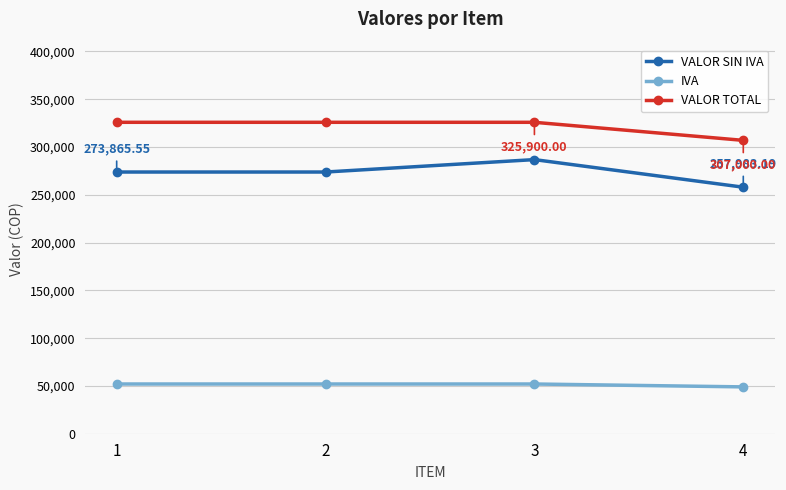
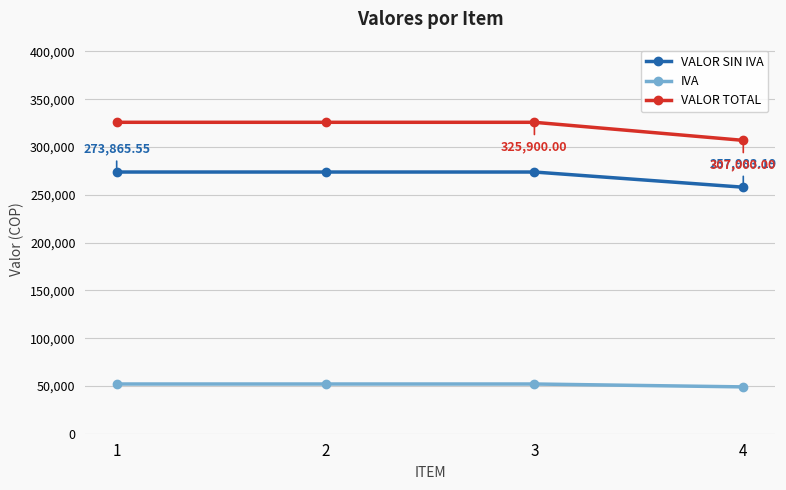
VALOR SIN IVA, 3: 290,000 -> 270,000
